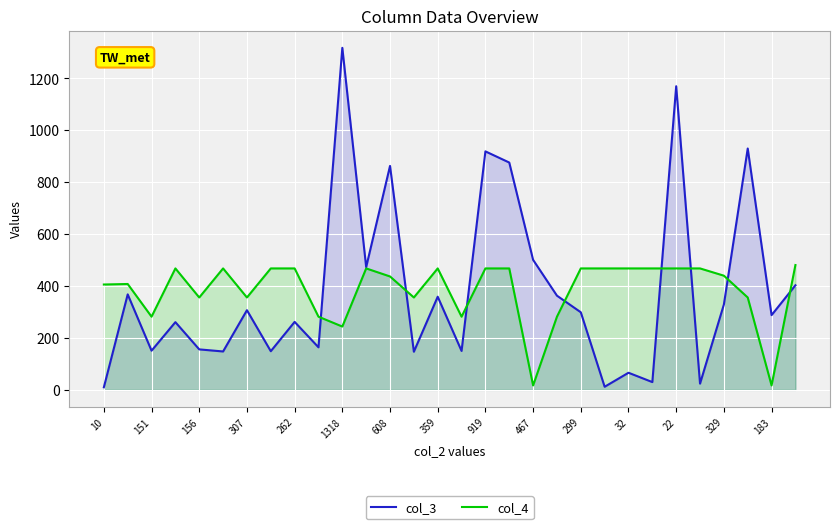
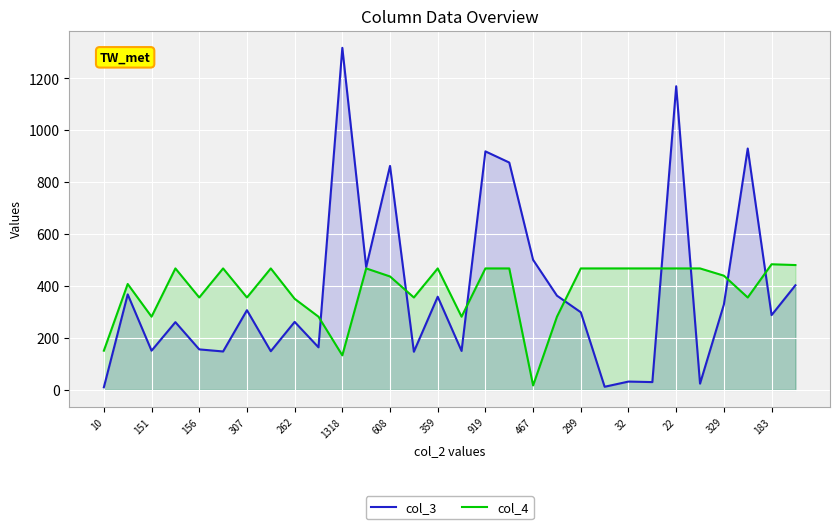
col_4, 10: 410 -> 150
col_4, 262: 470 -> 350
col_4, 1318: 240 -> 130
col_3, 32: 70 -> 30
col_4, 183: 20 -> 480
